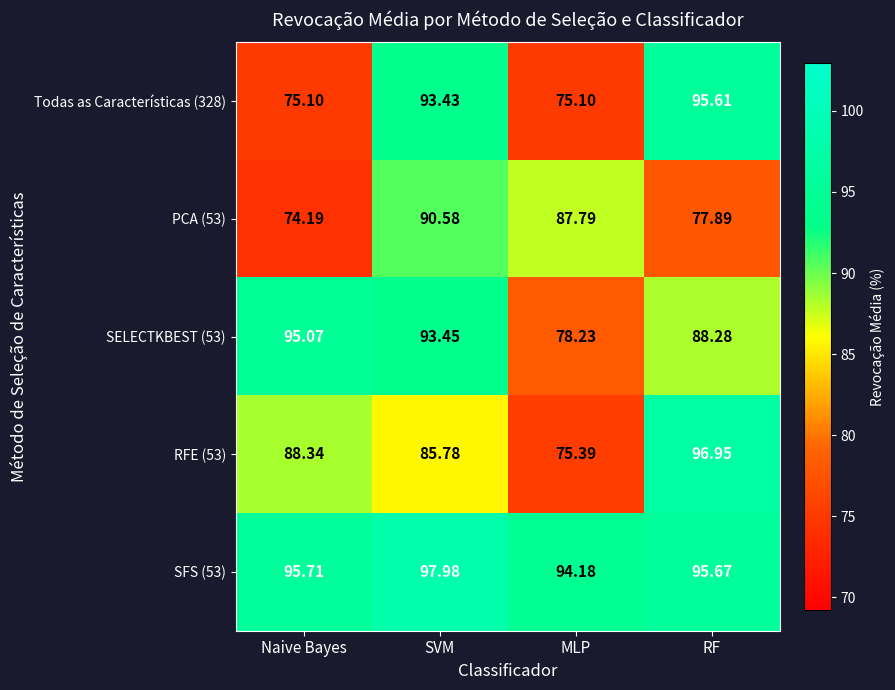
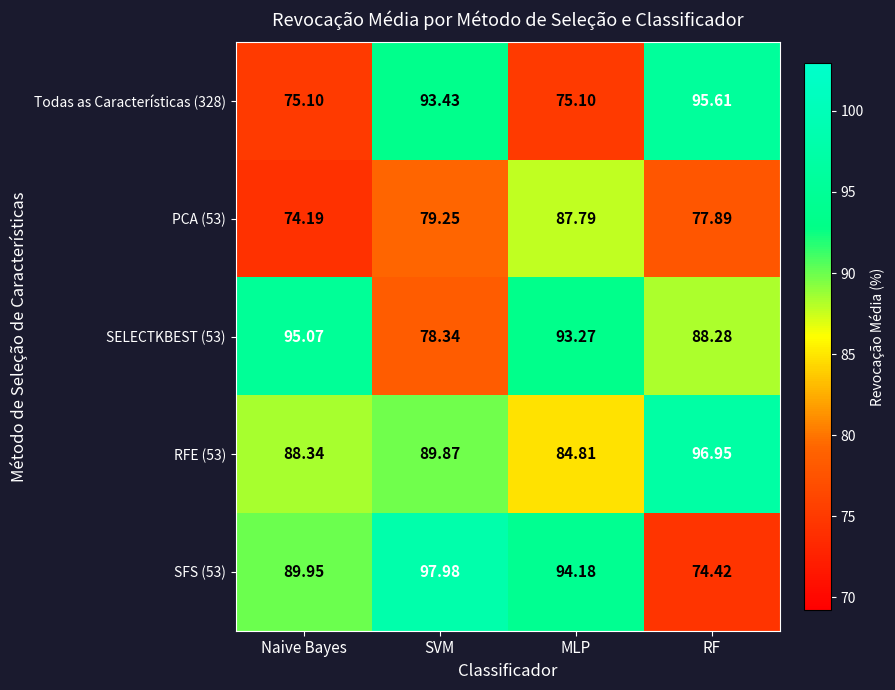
PCA (53), SVM: 90.58 -> 79.25
SELECTKBEST (53), SVM: 93.45 -> 78.34
SELECTKBEST (53), MLP: 78.23 -> 93.27
RFE (53), SVM: 85.78 -> 89.87
RFE (53), MLP: 75.39 -> 84.81
SFS (53), Naive Bayes: 95.71 -> 89.95
SFS (53), RF: 95.67 -> 74.42
